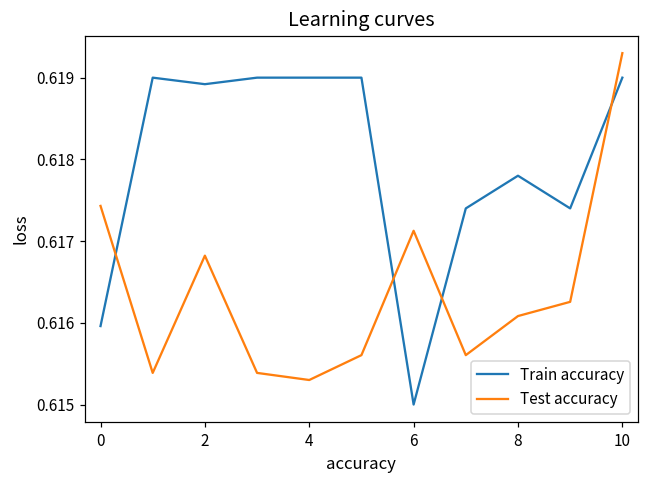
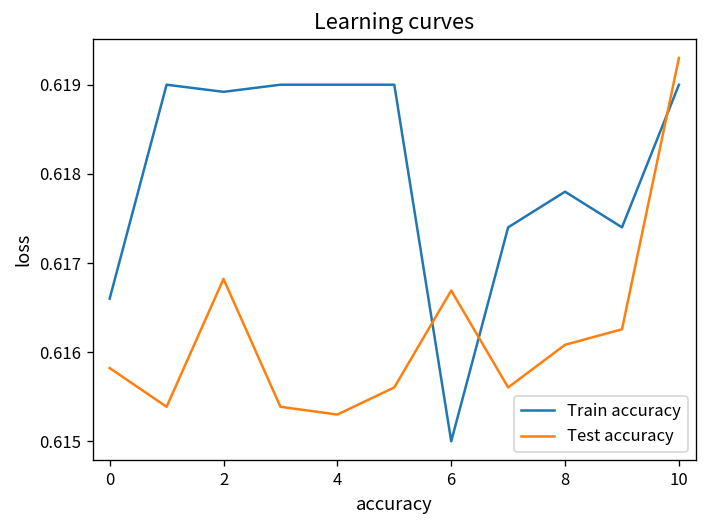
Train accuracy, 0: 0.6160 -> 0.6166
Test accuracy, 0: 0.6174 -> 0.6158
Test accuracy, 6: 0.6171 -> 0.6167
